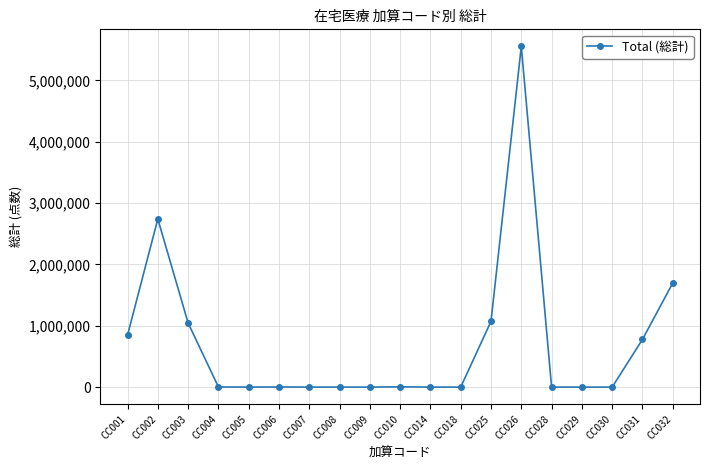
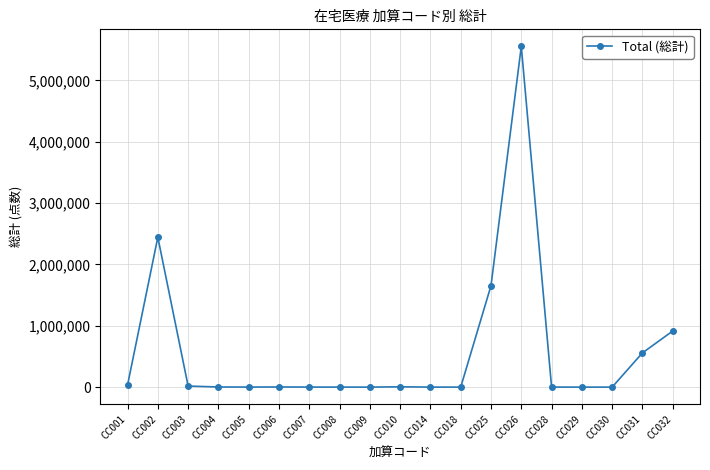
CC001: 800,000 -> 0
CC002: 2,700,000 -> 2,400,000
CC003: 1,000,000 -> 0
CC025: 1,100,000 -> 1,700,000
CC031: 800,000 -> 600,000
CC032: 1,700,000 -> 900,000
